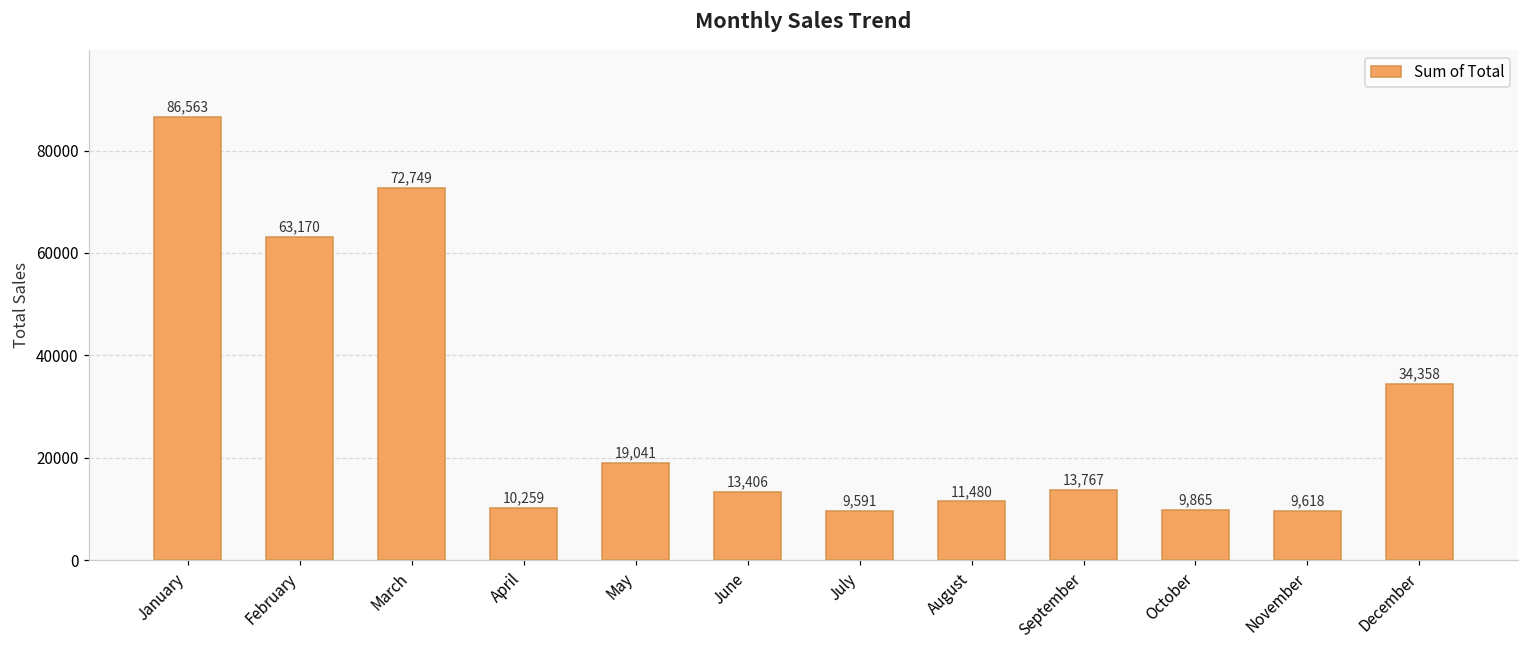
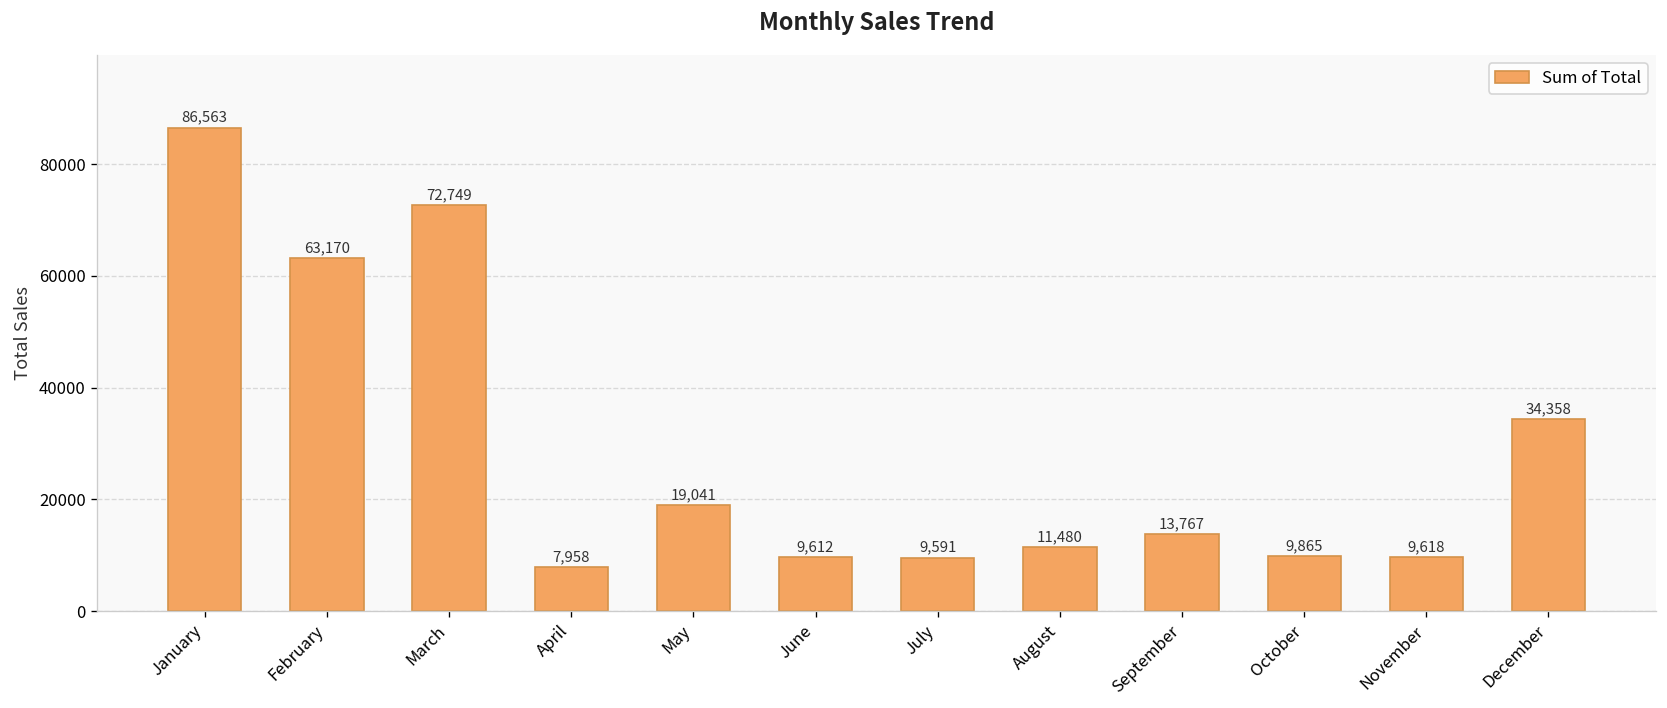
April: 10,259 -> 7,958
June: 13,406 -> 9,612
